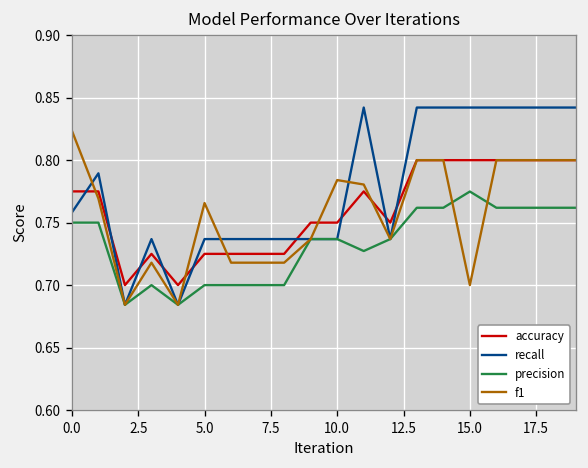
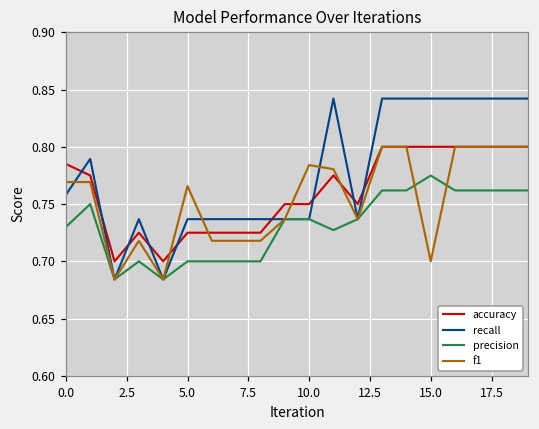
accuracy, 0.0: 0.775 -> 0.785
precision, 0.0: 0.75 -> 0.73
f1, 0.0: 0.824 -> 0.769
